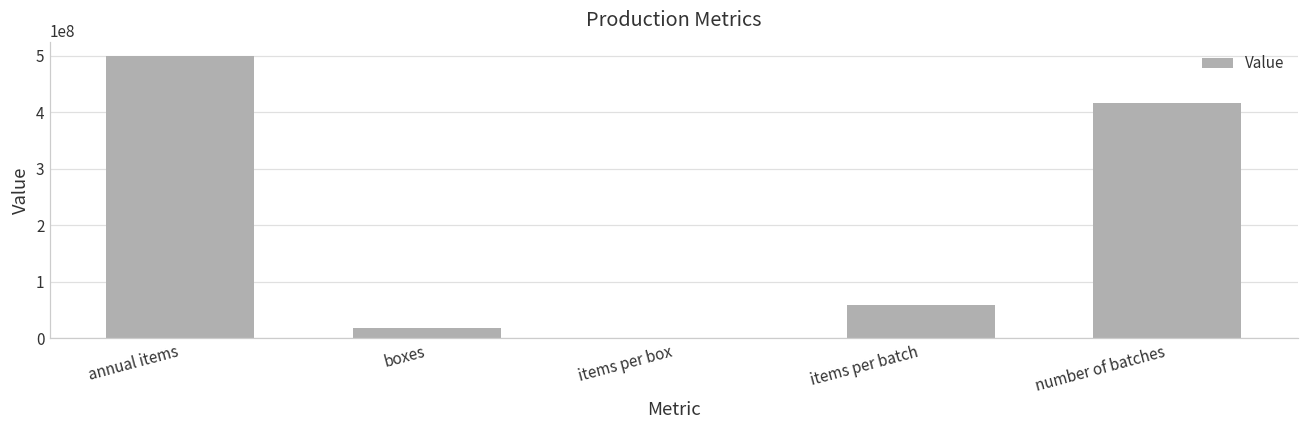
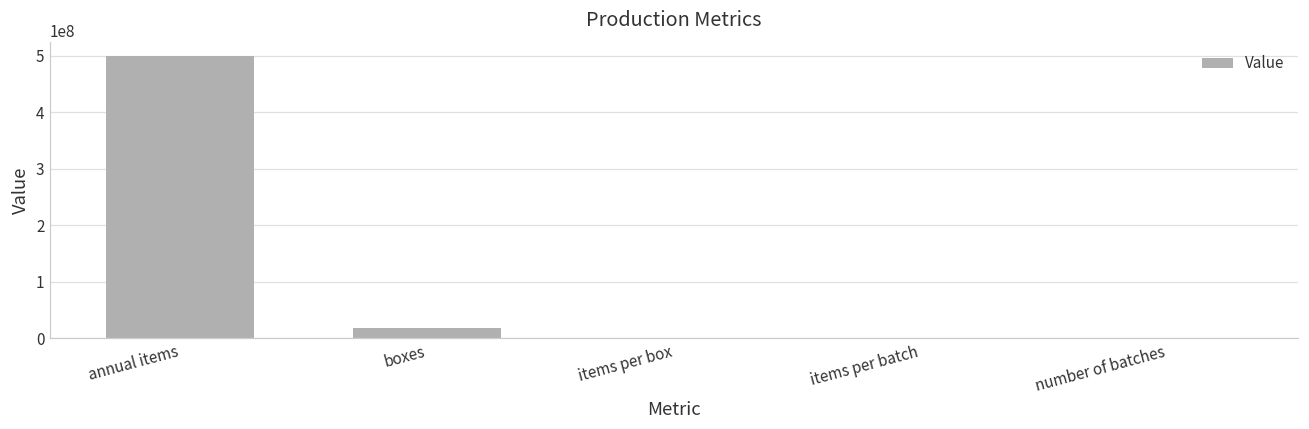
items per batch: 60000000 -> 0
number of batches: 420000000 -> 0
